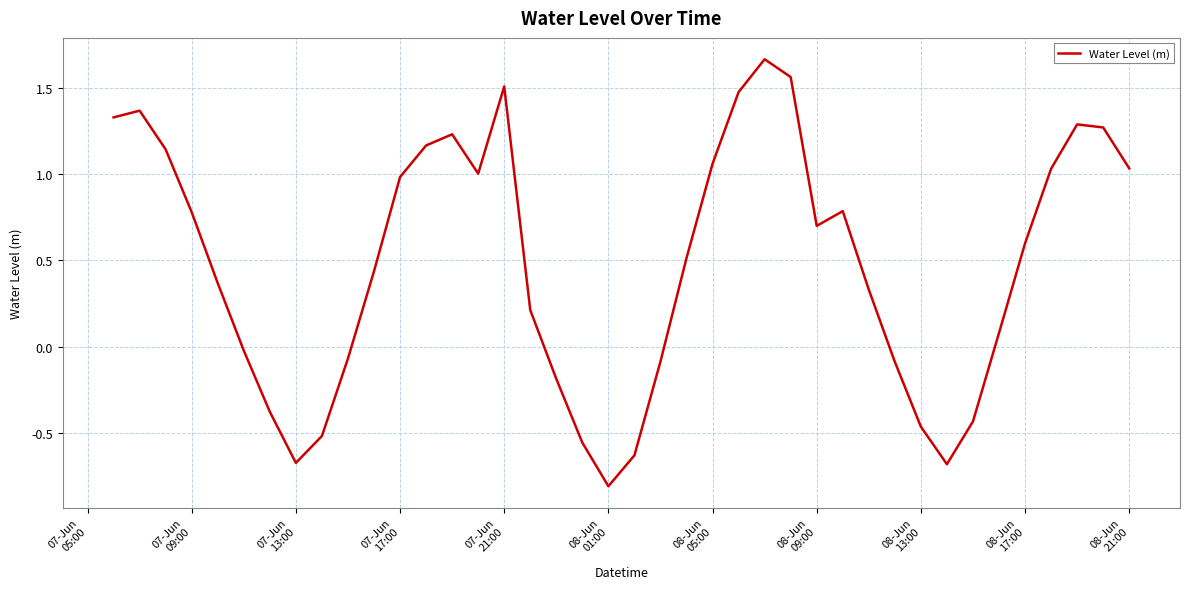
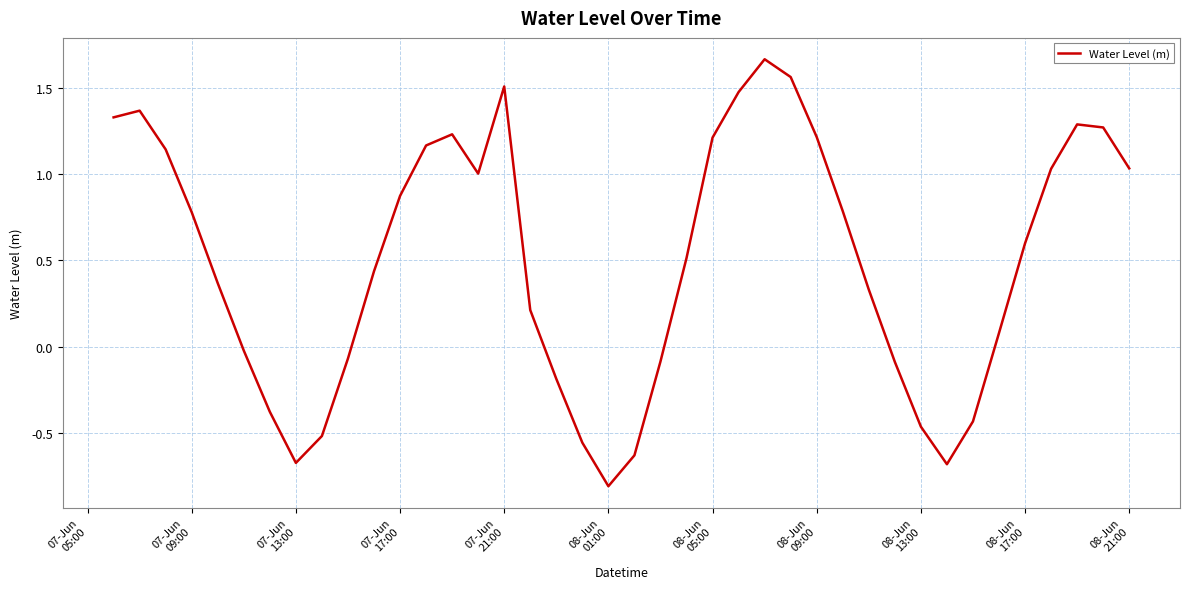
07-Jun 17:00: 0.98 -> 0.87
08-Jun 05:00: 1.06 -> 1.21
08-Jun 09:00: 0.70 -> 1.21
